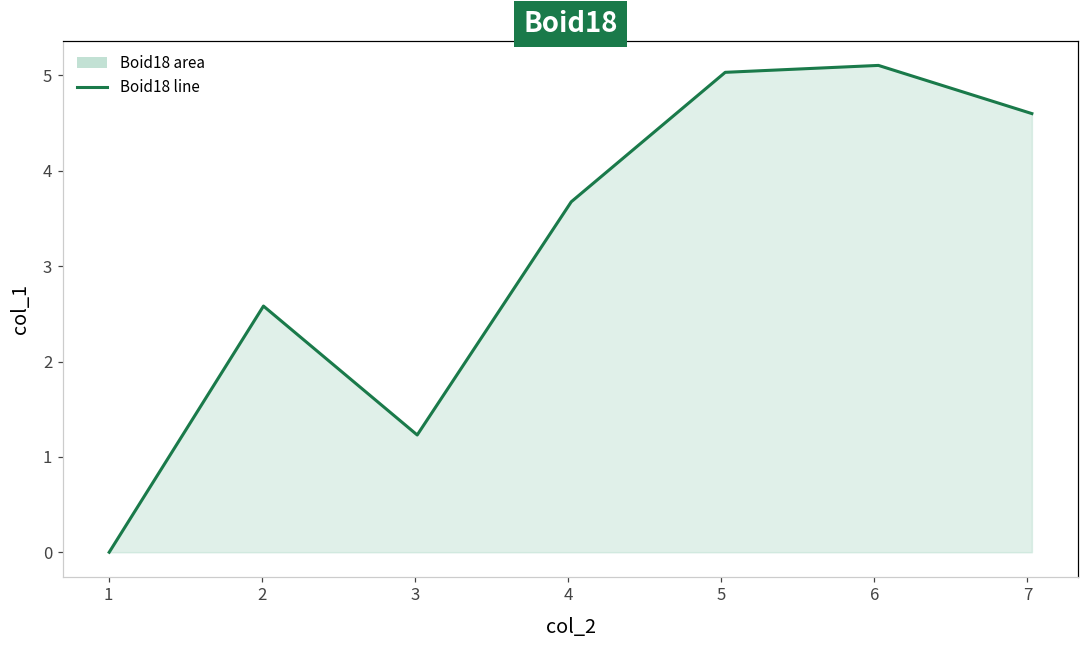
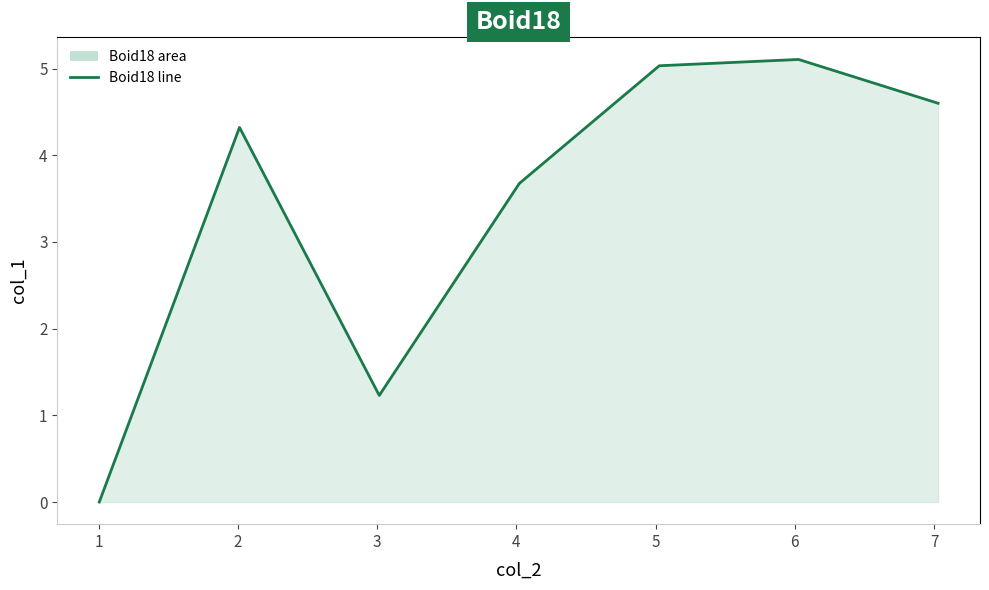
2: 2.6 -> 4.3
